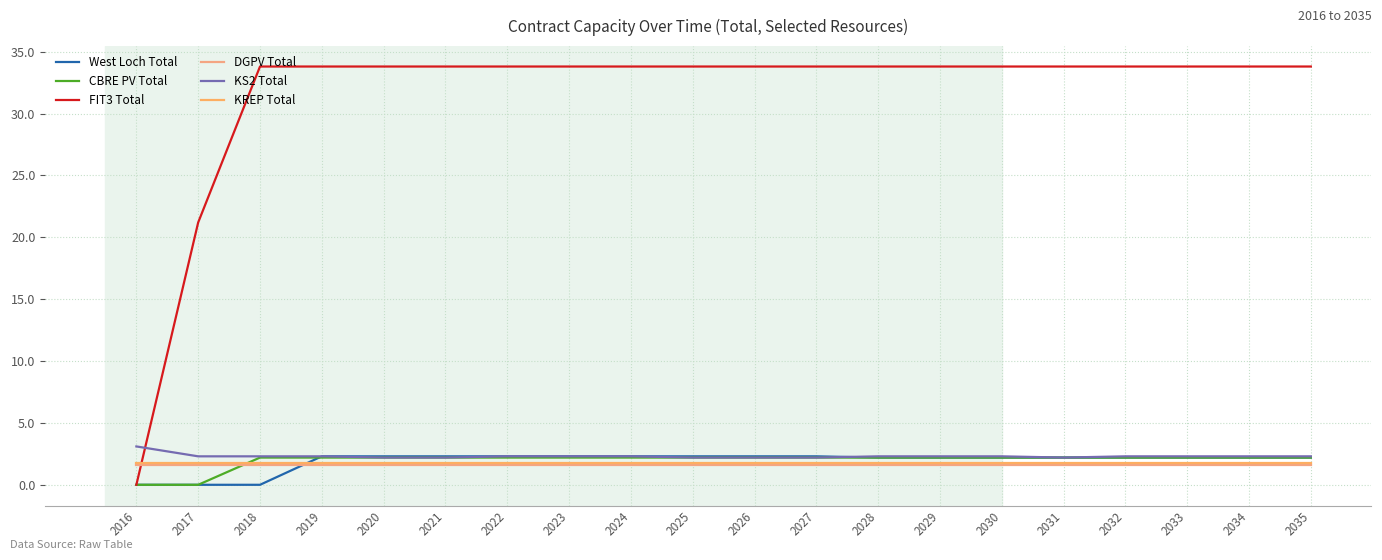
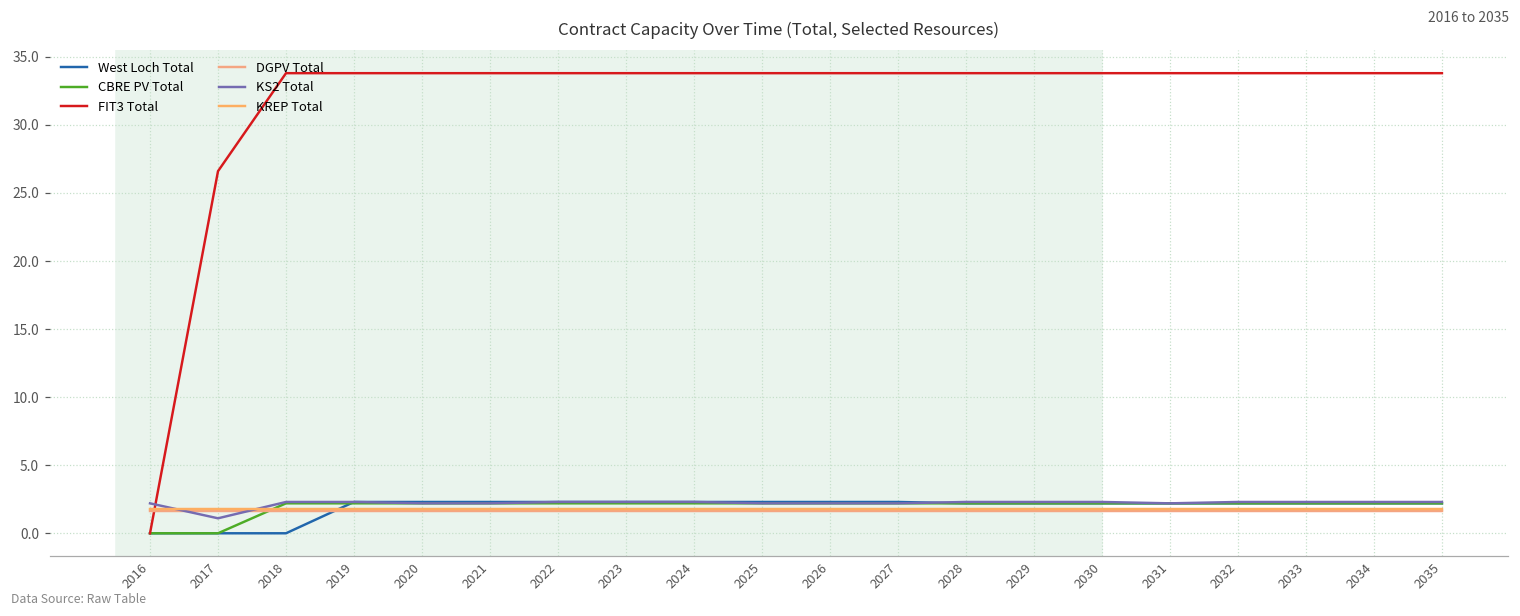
KS2 Total, 2016: 3.1 -> 2.2
FIT3 Total, 2017: 21.2 -> 26.6
KS2 Total, 2017: 2.3 -> 1.1
